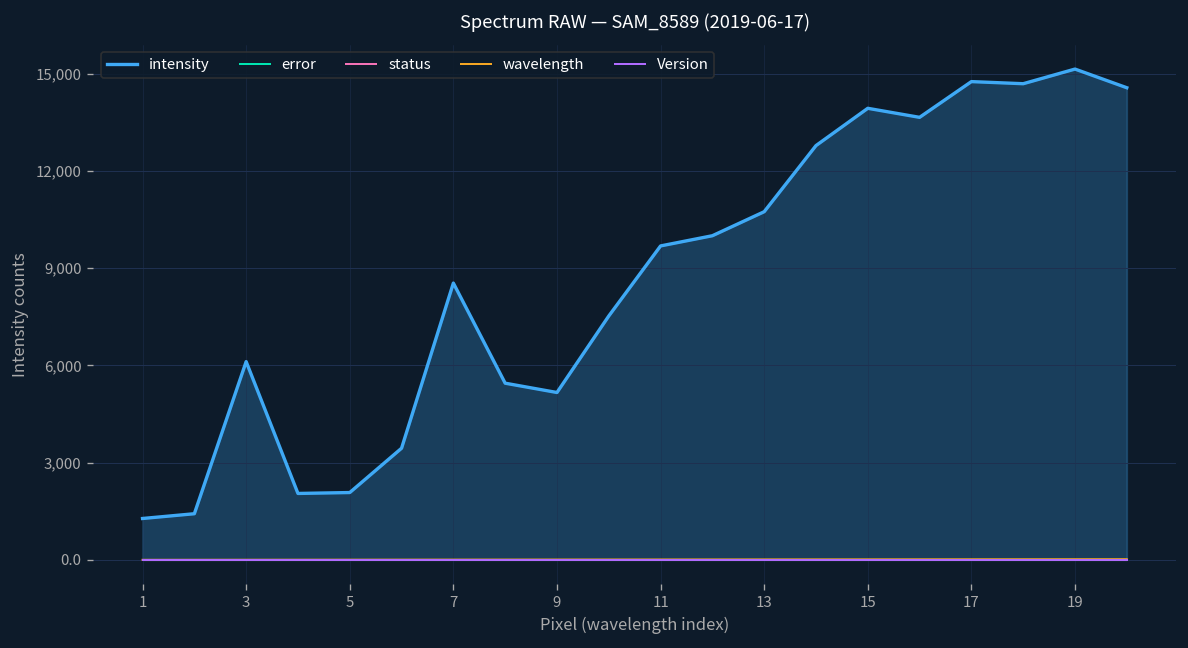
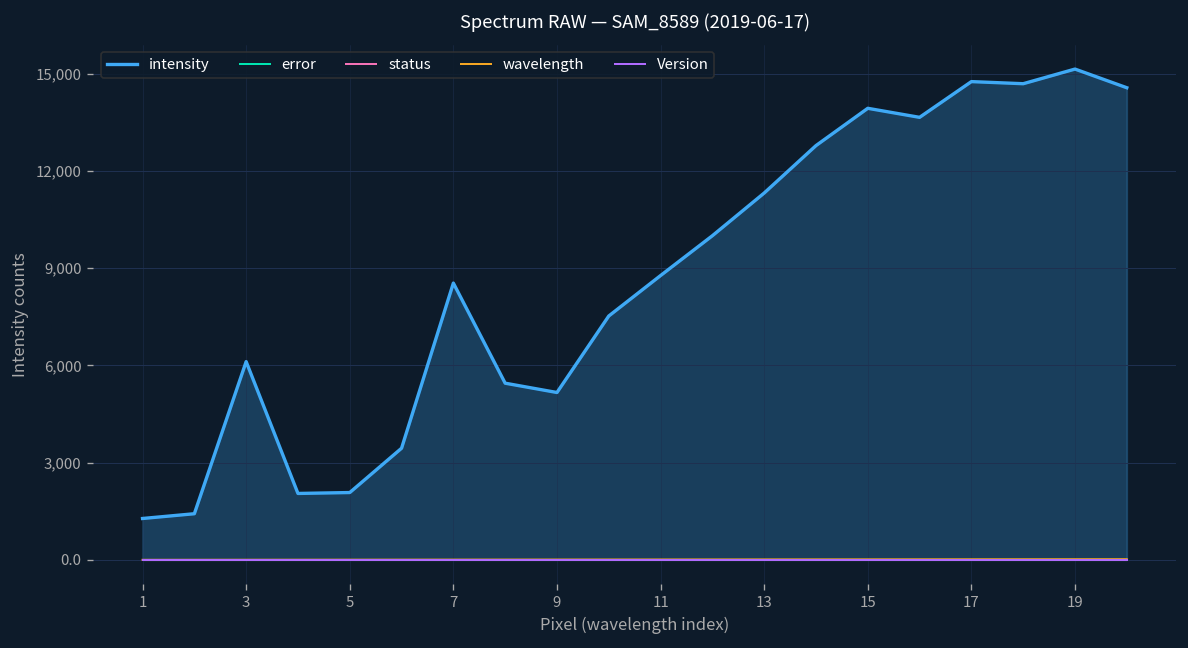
intensity, 11: 9,700 -> 8,800
intensity, 13: 10,700 -> 11,300
